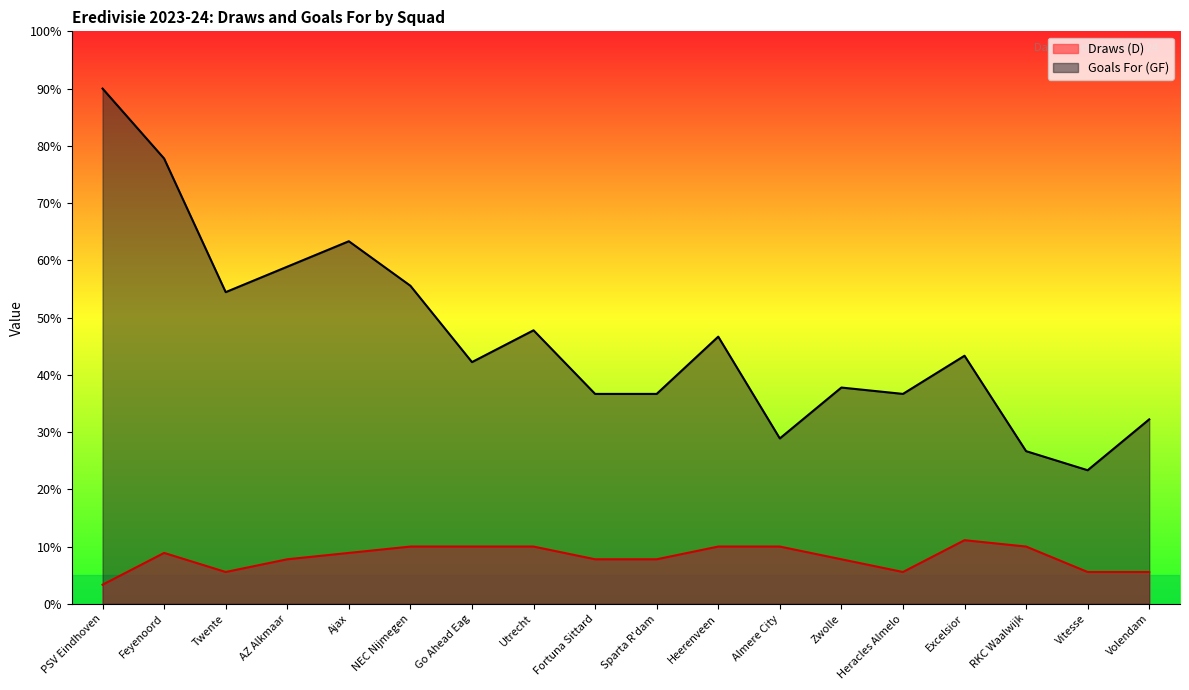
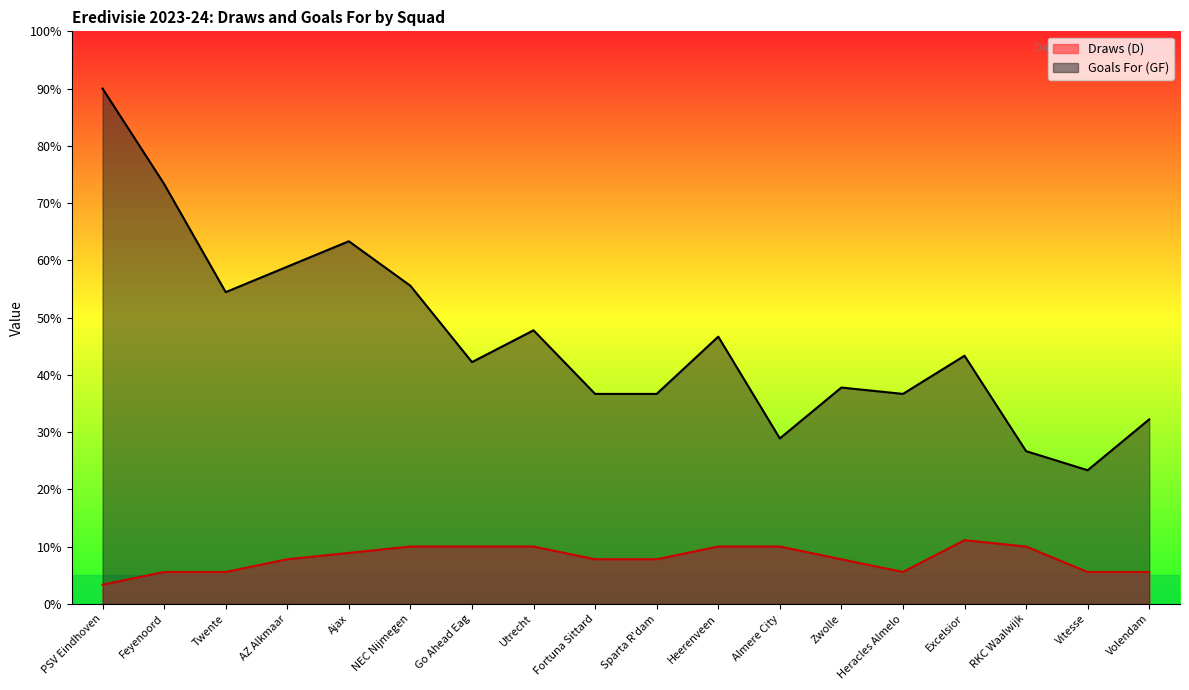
Draws (D), Feyenoord: 9% -> 6%
Goals For (GF), Feyenoord: 78% -> 73%
